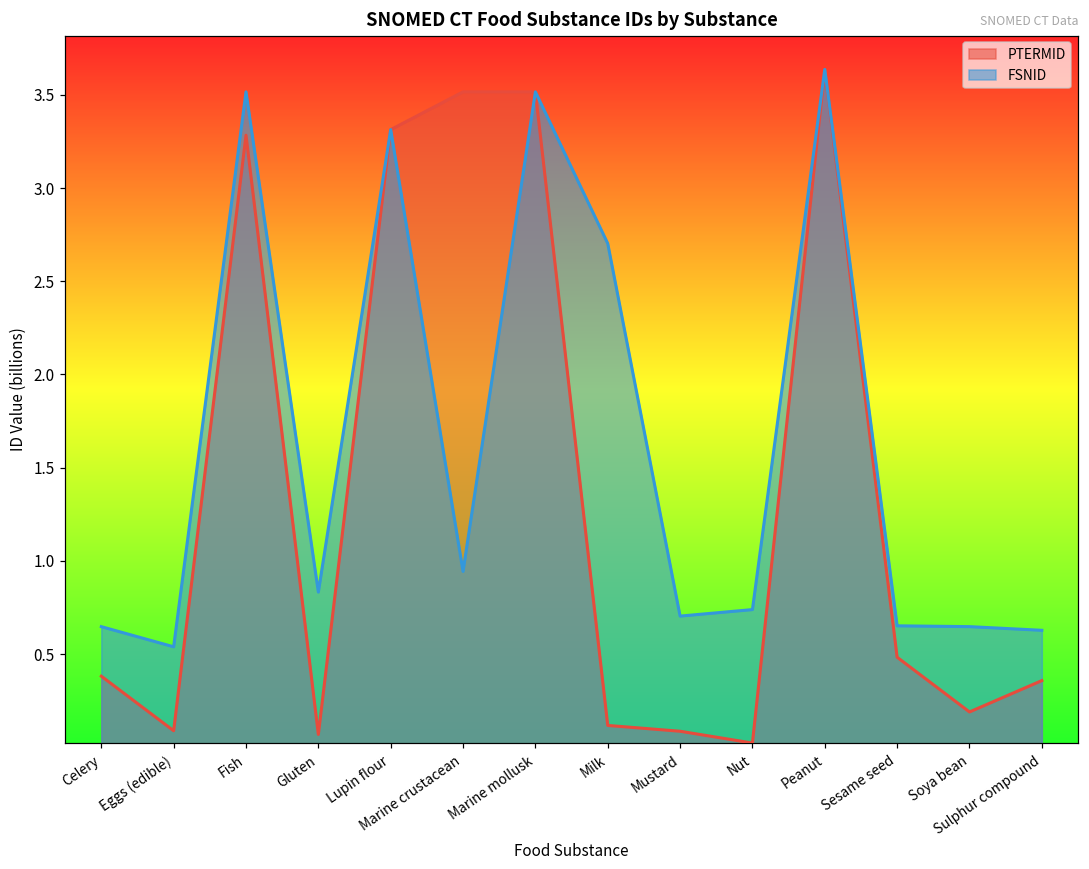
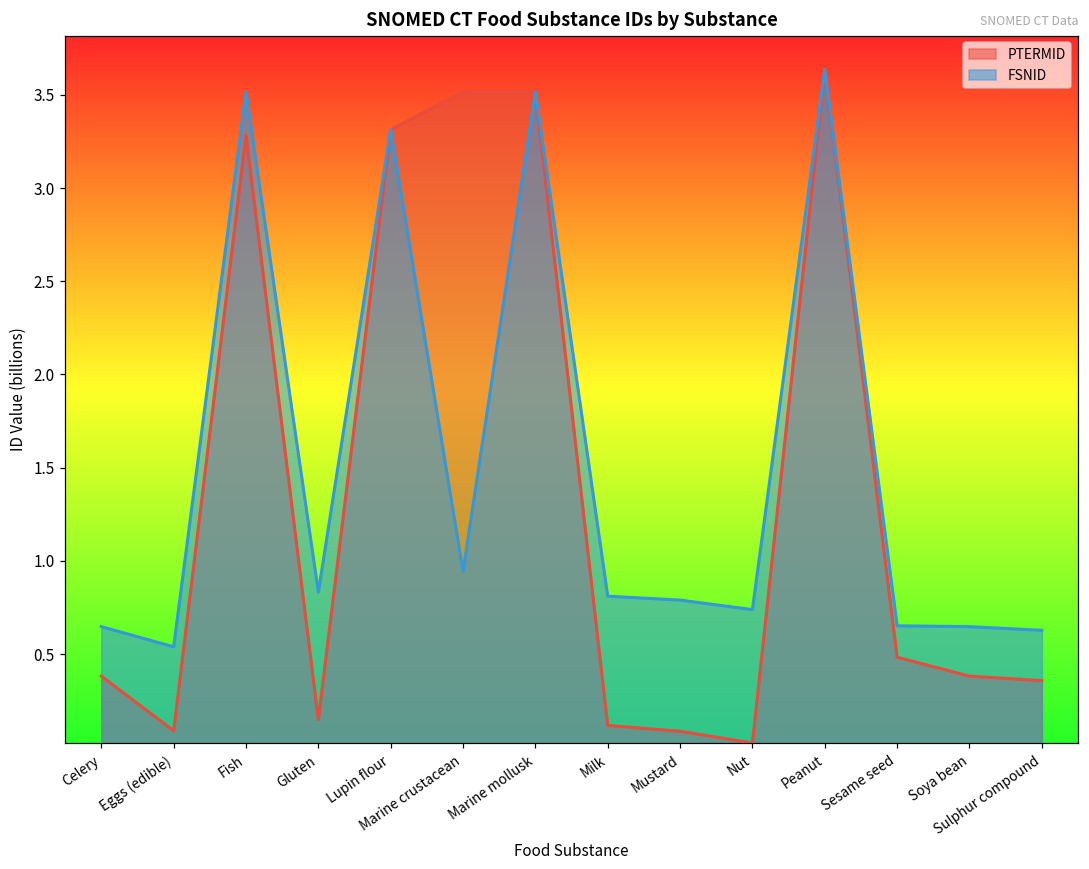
PTERMID, Gluten: 0.07 -> 0.15
FSNID, Milk: 2.70 -> 0.81
FSNID, Mustard: 0.70 -> 0.79
PTERMID, Soya bean: 0.19 -> 0.38
